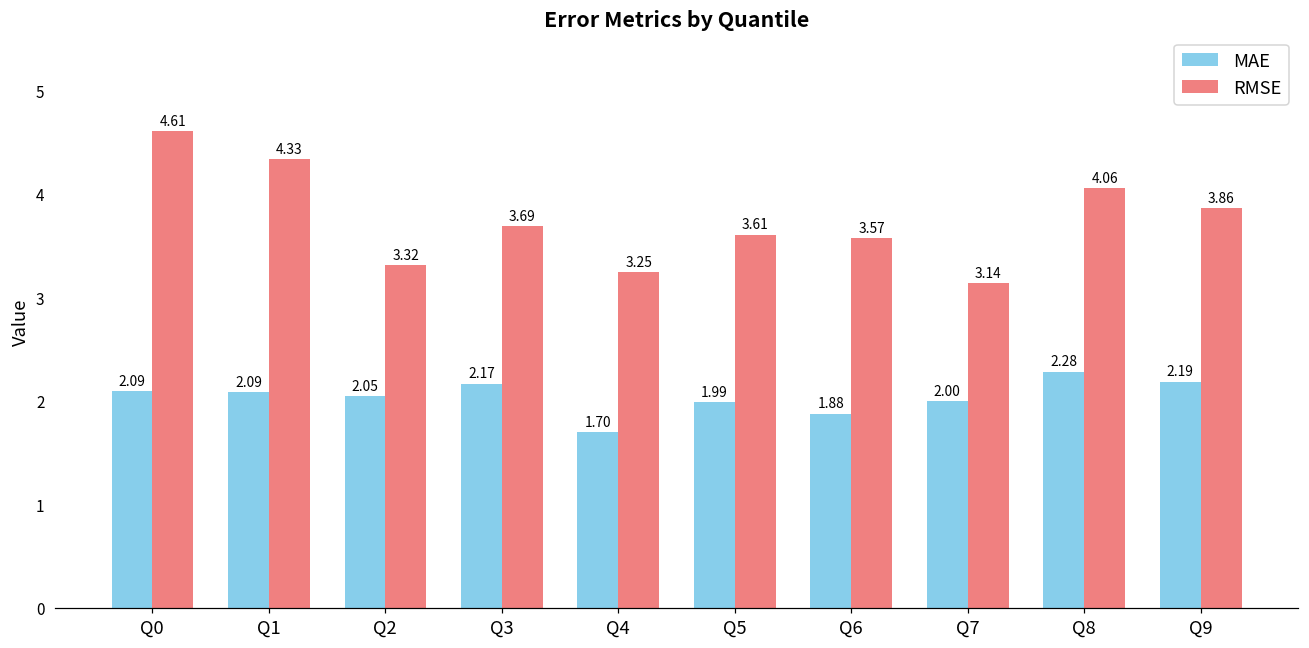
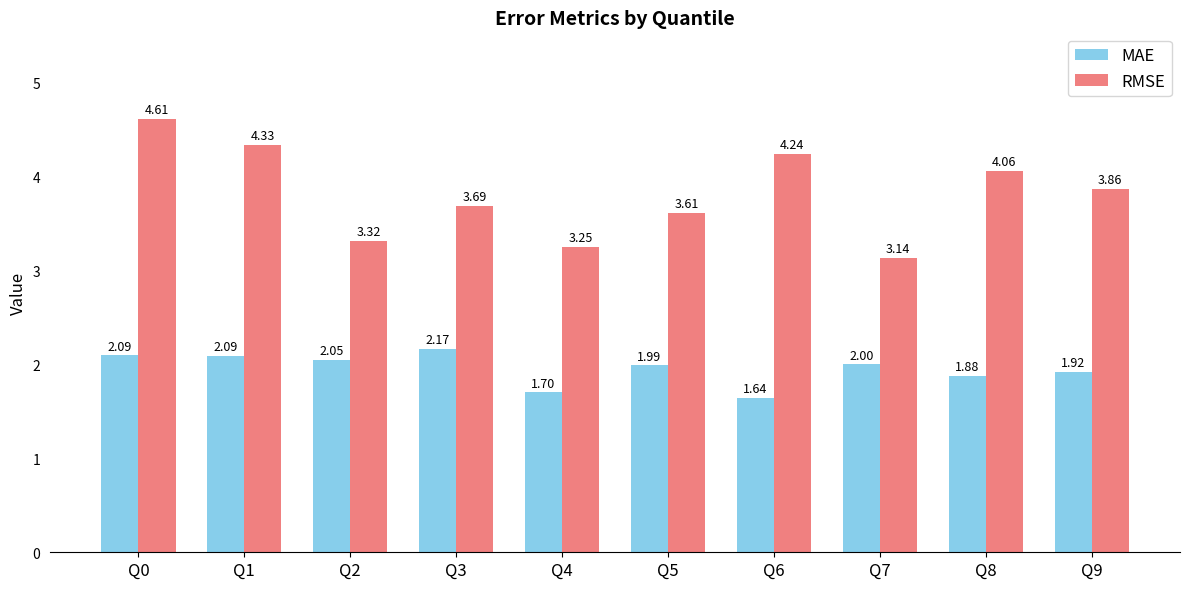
MAE, Q6: 1.88 -> 1.64
RMSE, Q6: 3.57 -> 4.24
MAE, Q8: 2.28 -> 1.88
MAE, Q9: 2.19 -> 1.92
